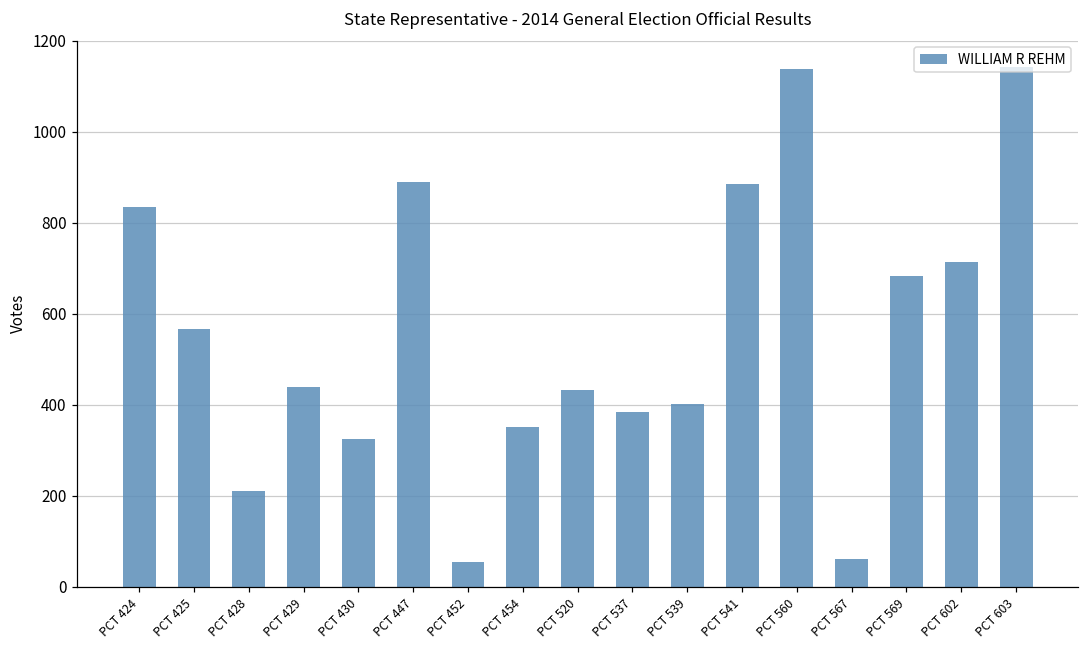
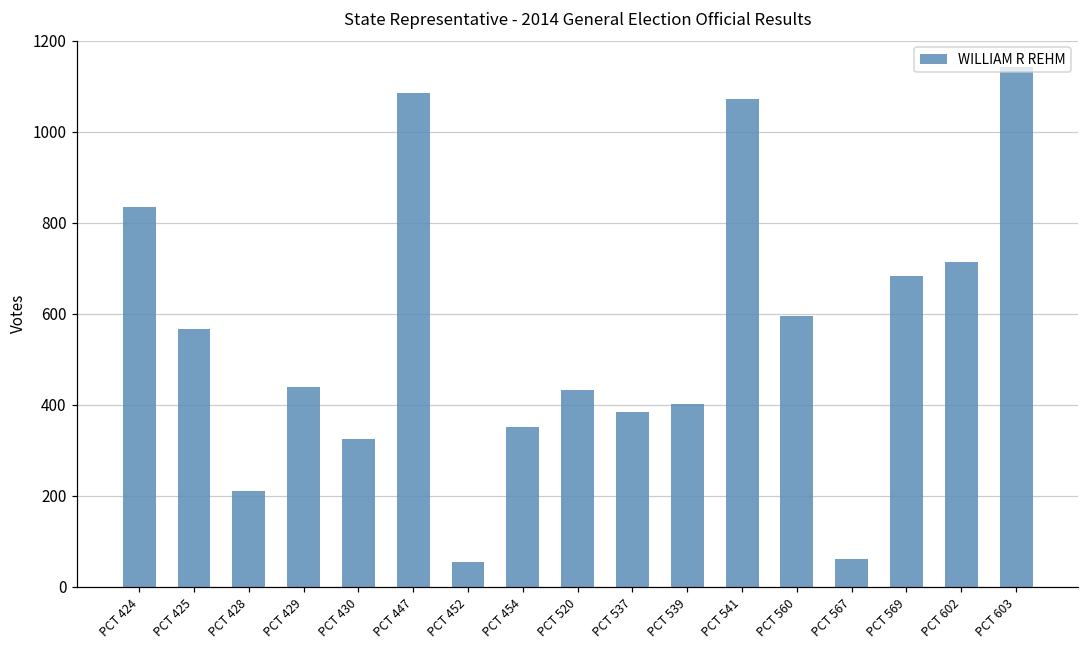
PCT 447: 890 -> 1090
PCT 541: 890 -> 1070
PCT 560: 1140 -> 600
